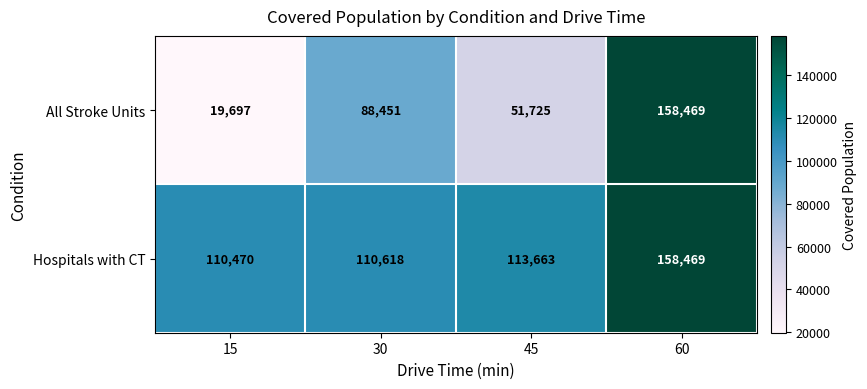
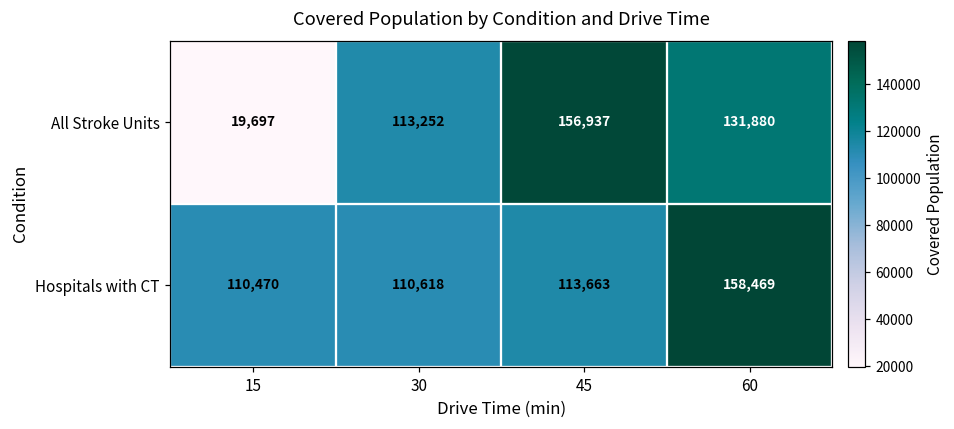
All Stroke Units, 30: 88,451 -> 113,252
All Stroke Units, 45: 51,725 -> 156,937
All Stroke Units, 60: 158,469 -> 131,880
